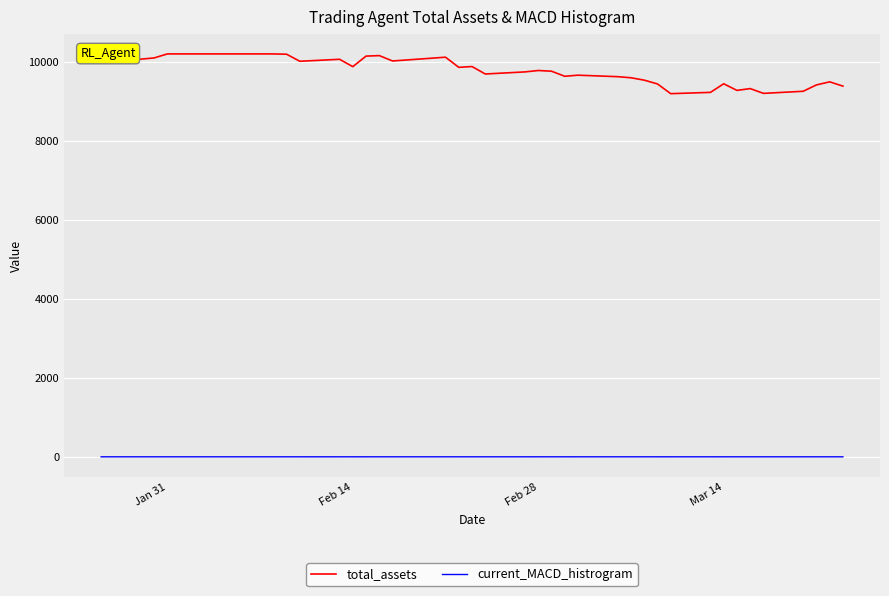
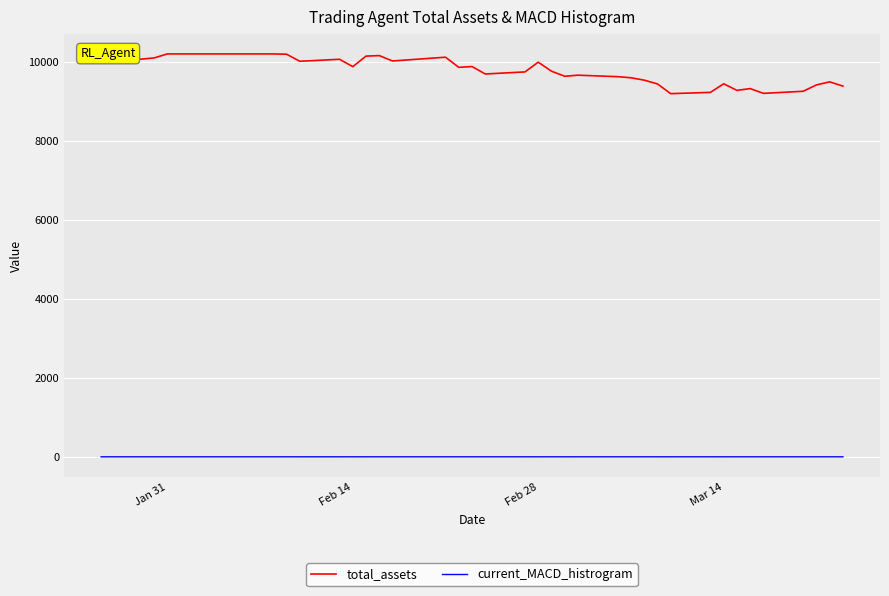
total_assets, Feb 28: 9800 -> 10000
